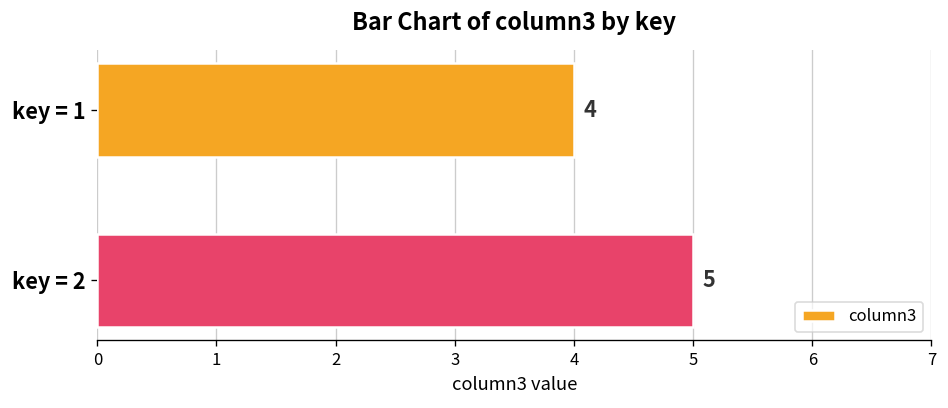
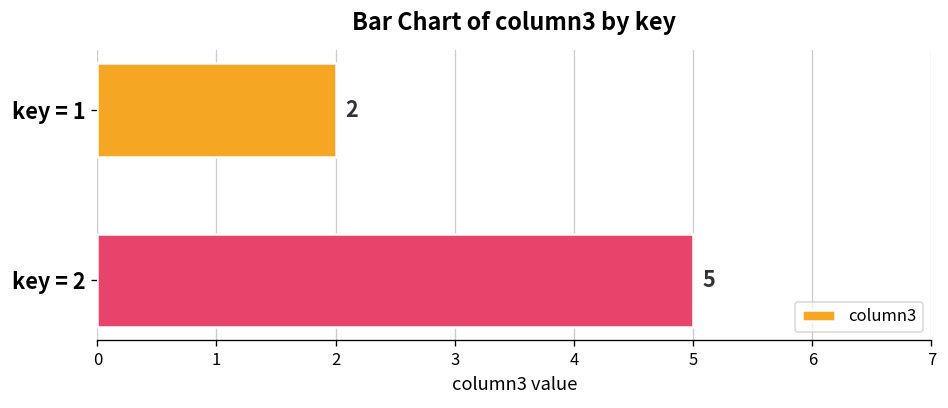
key = 1: 4 -> 2
